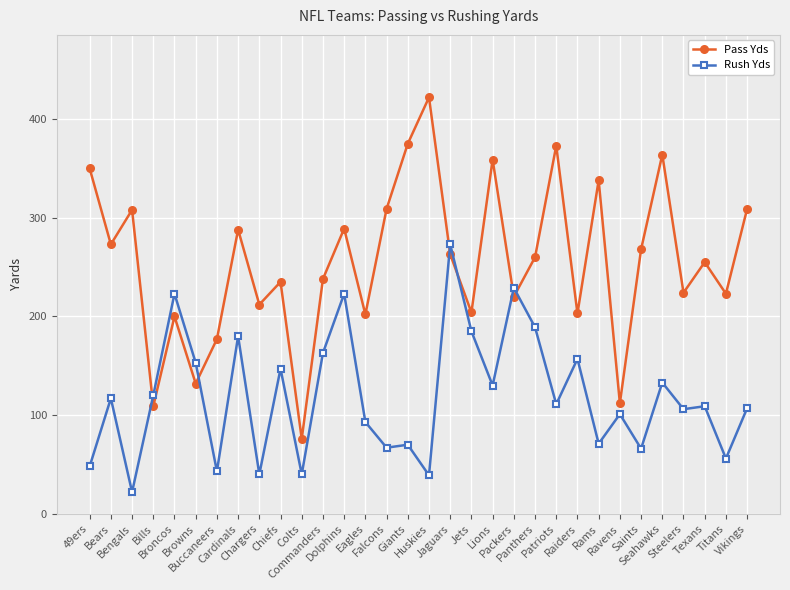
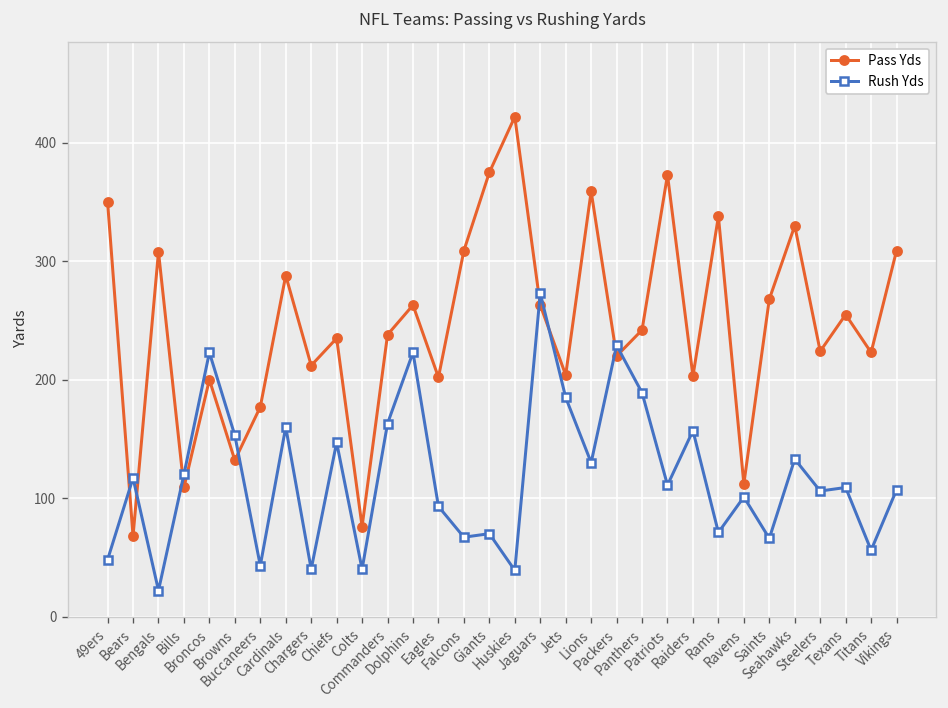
Pass Yds, Bears: 270 -> 70
Rush Yds, Cardinals: 180 -> 160
Pass Yds, Dolphins: 290 -> 260
Pass Yds, Panthers: 260 -> 240
Pass Yds, Seahawks: 360 -> 330
